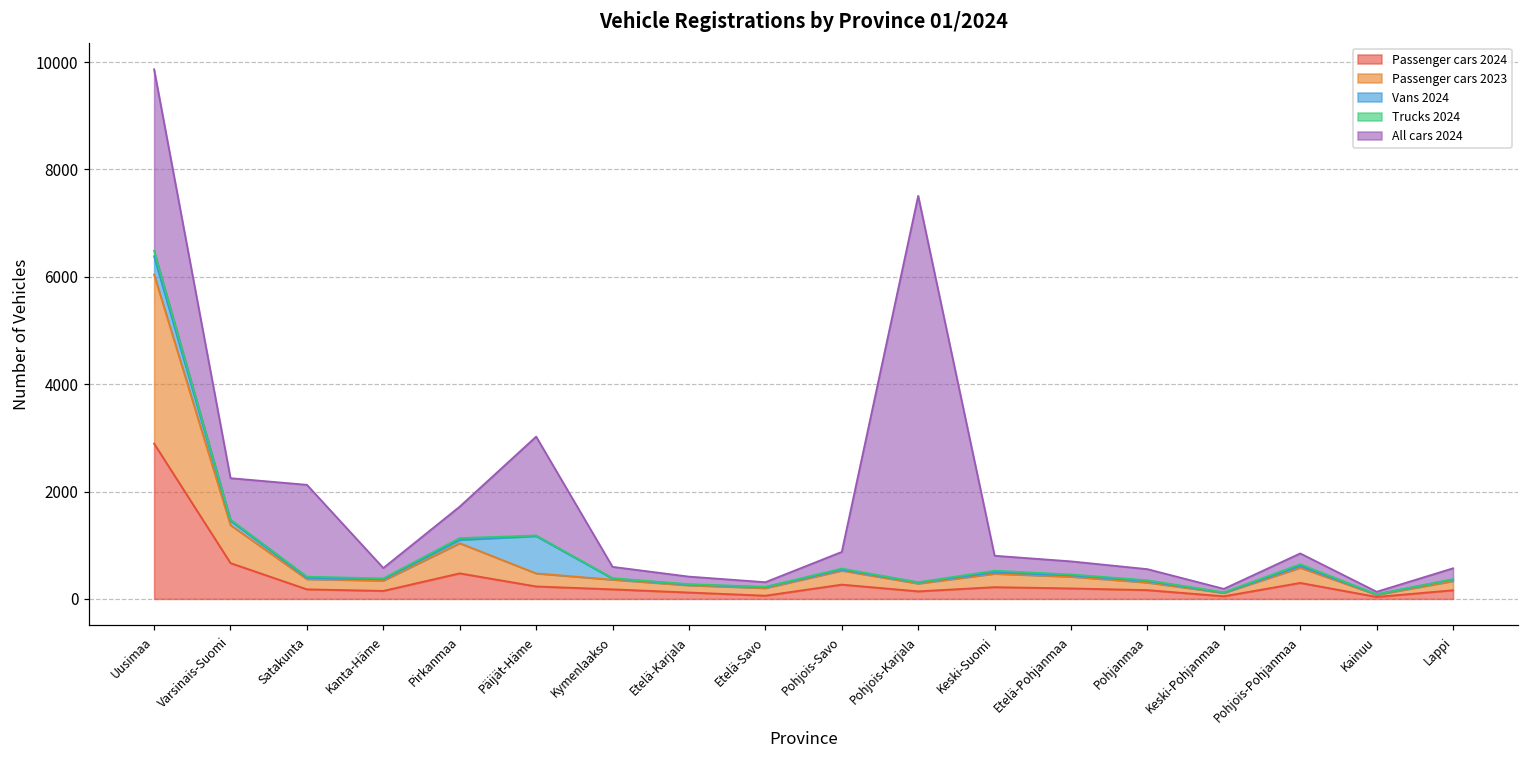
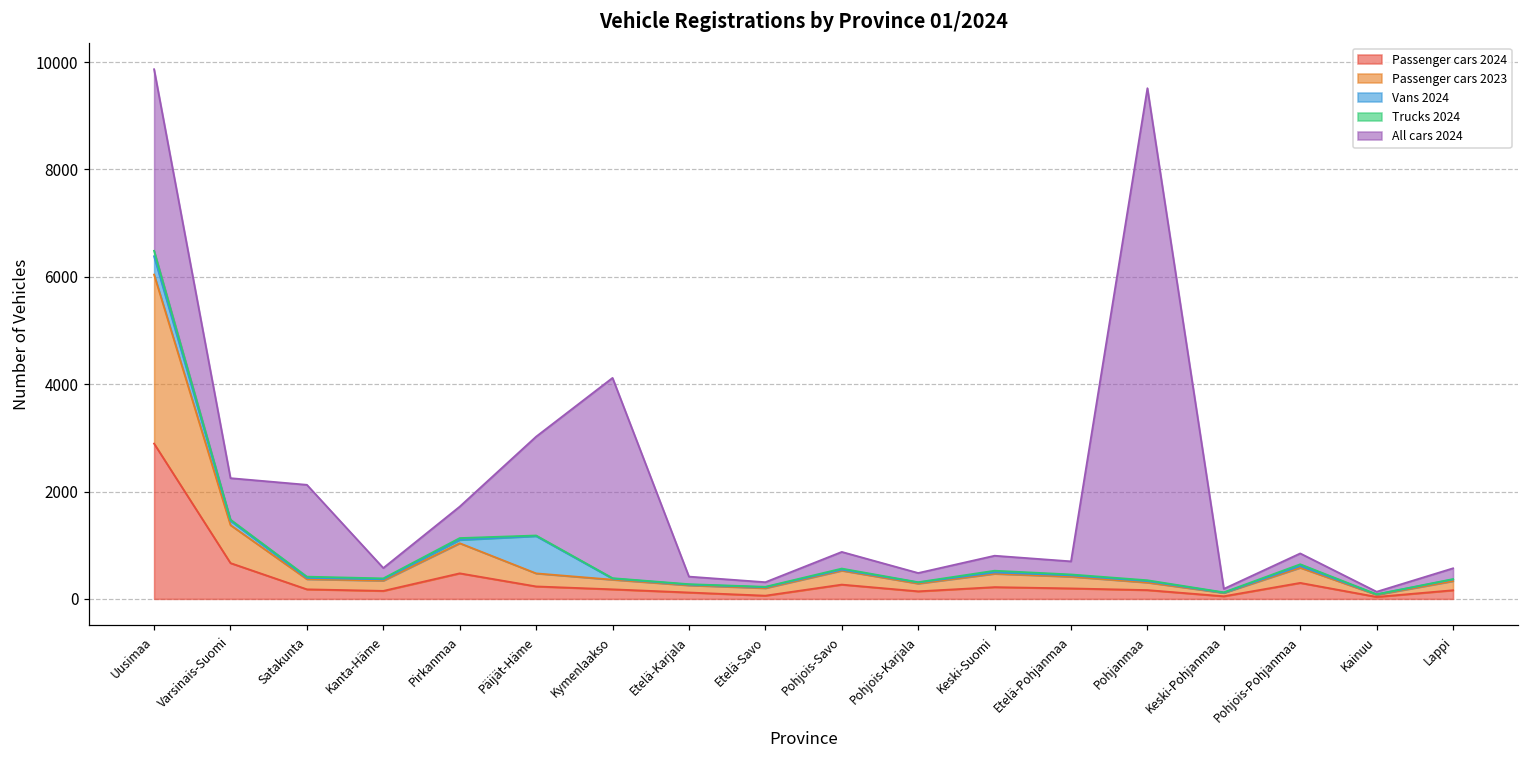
All cars 2024, Kymenlaakso: 200 -> 3700
All cars 2024, Pohjois-Karjala: 7200 -> 200
All cars 2024, Pohjanmaa: 200 -> 9200
